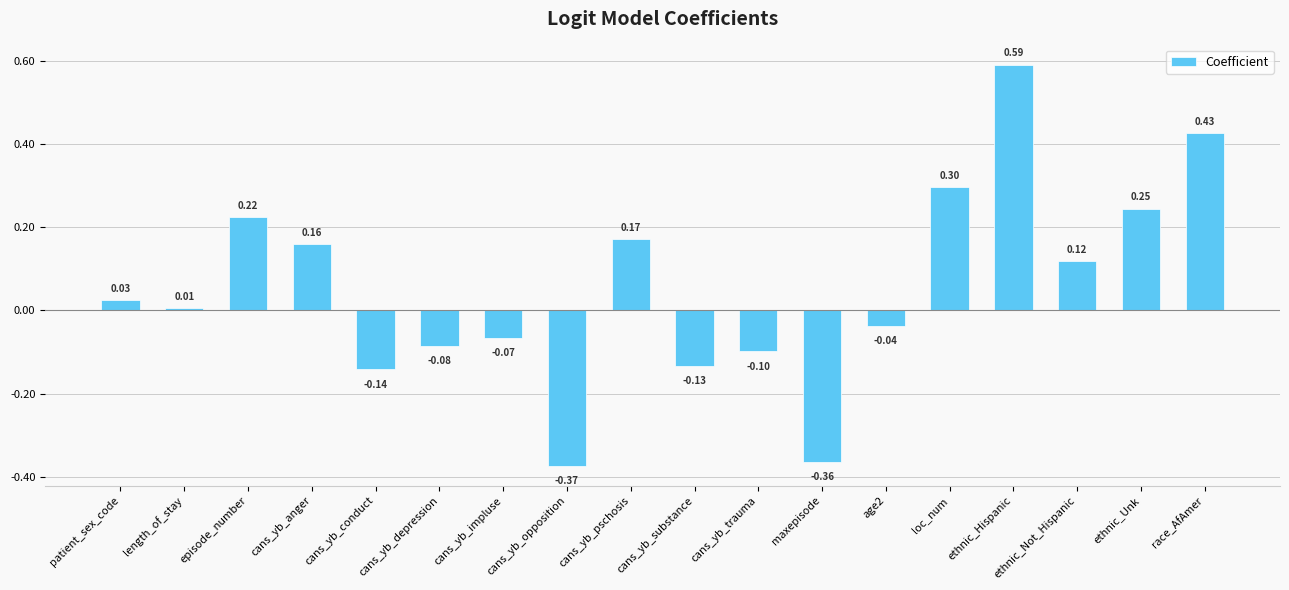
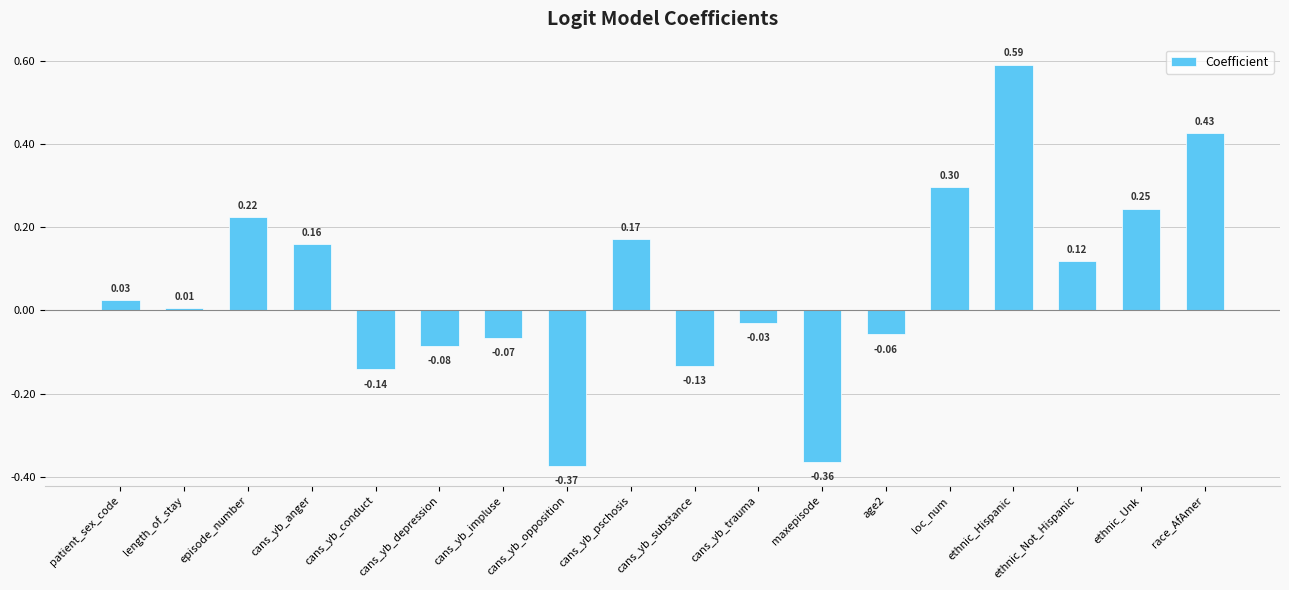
cans_yb_trauma: -0.10 -> -0.03
age2: -0.04 -> -0.06
